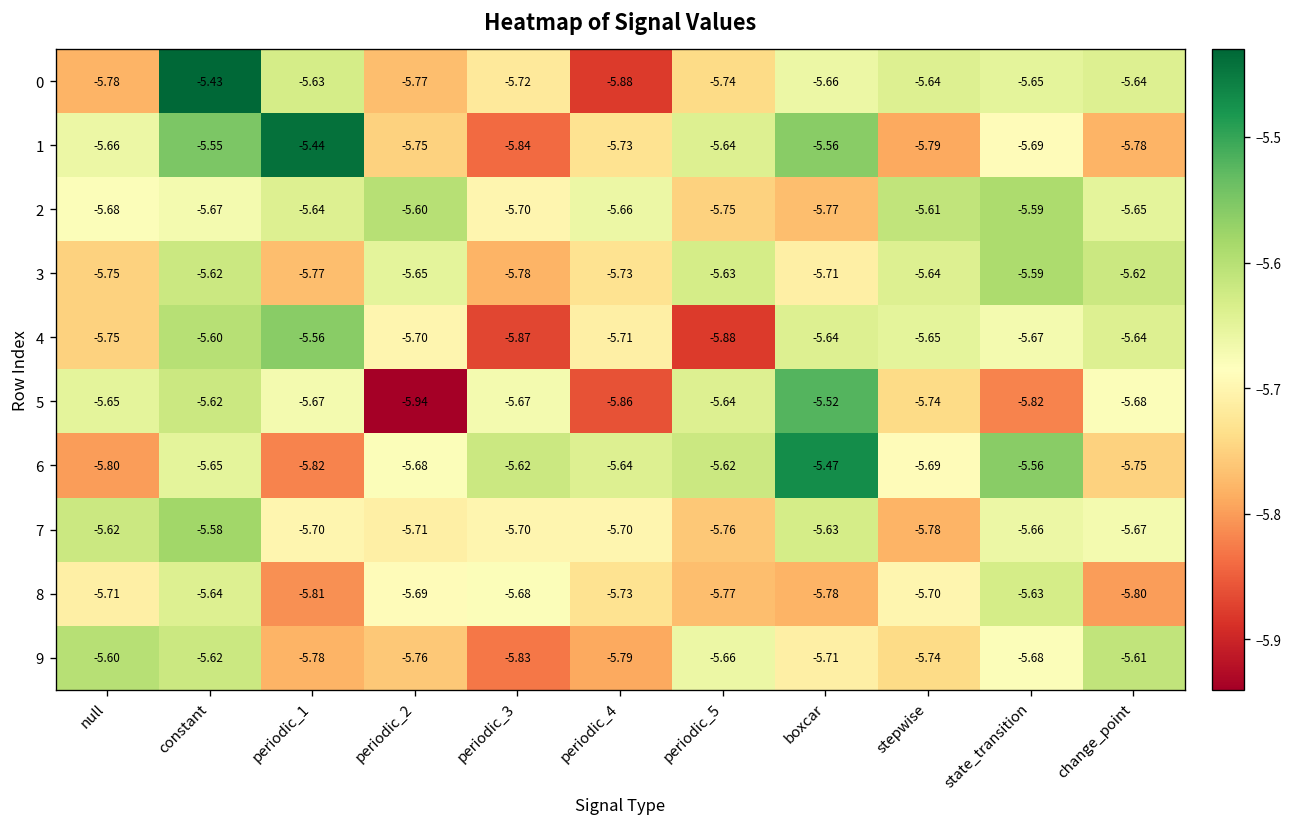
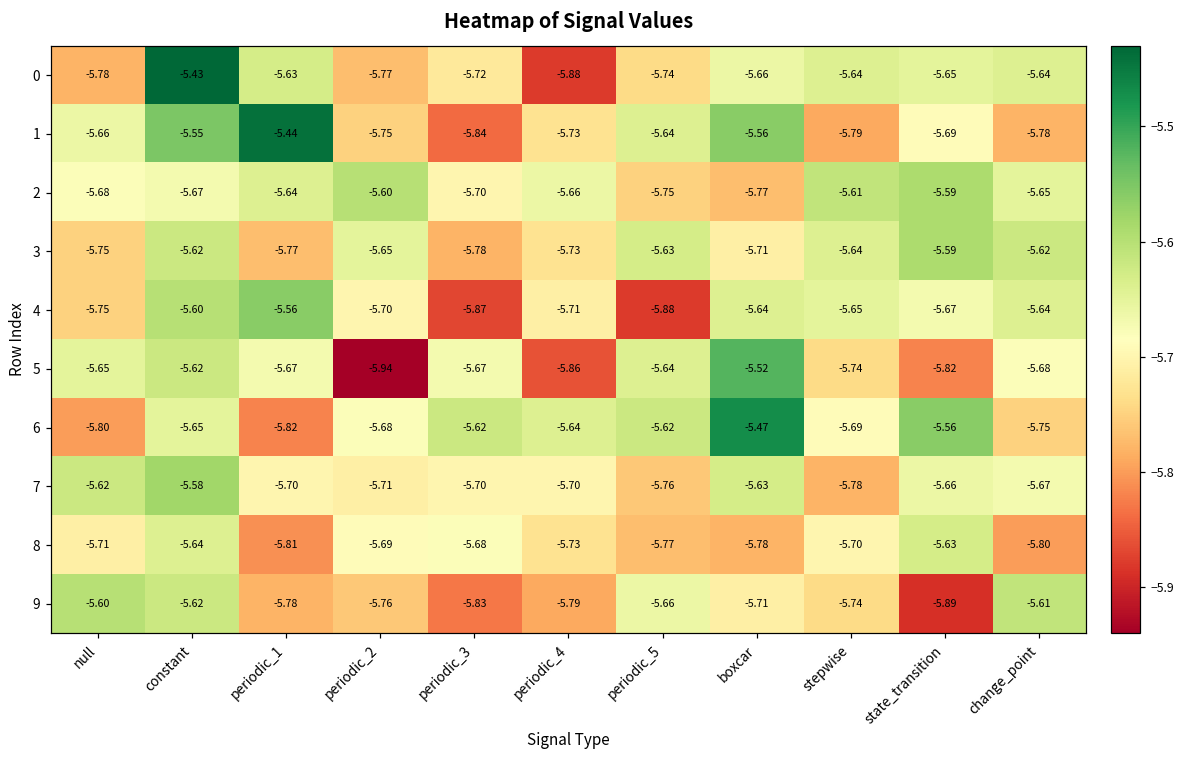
9, state_transition: -5.68 -> -5.89
